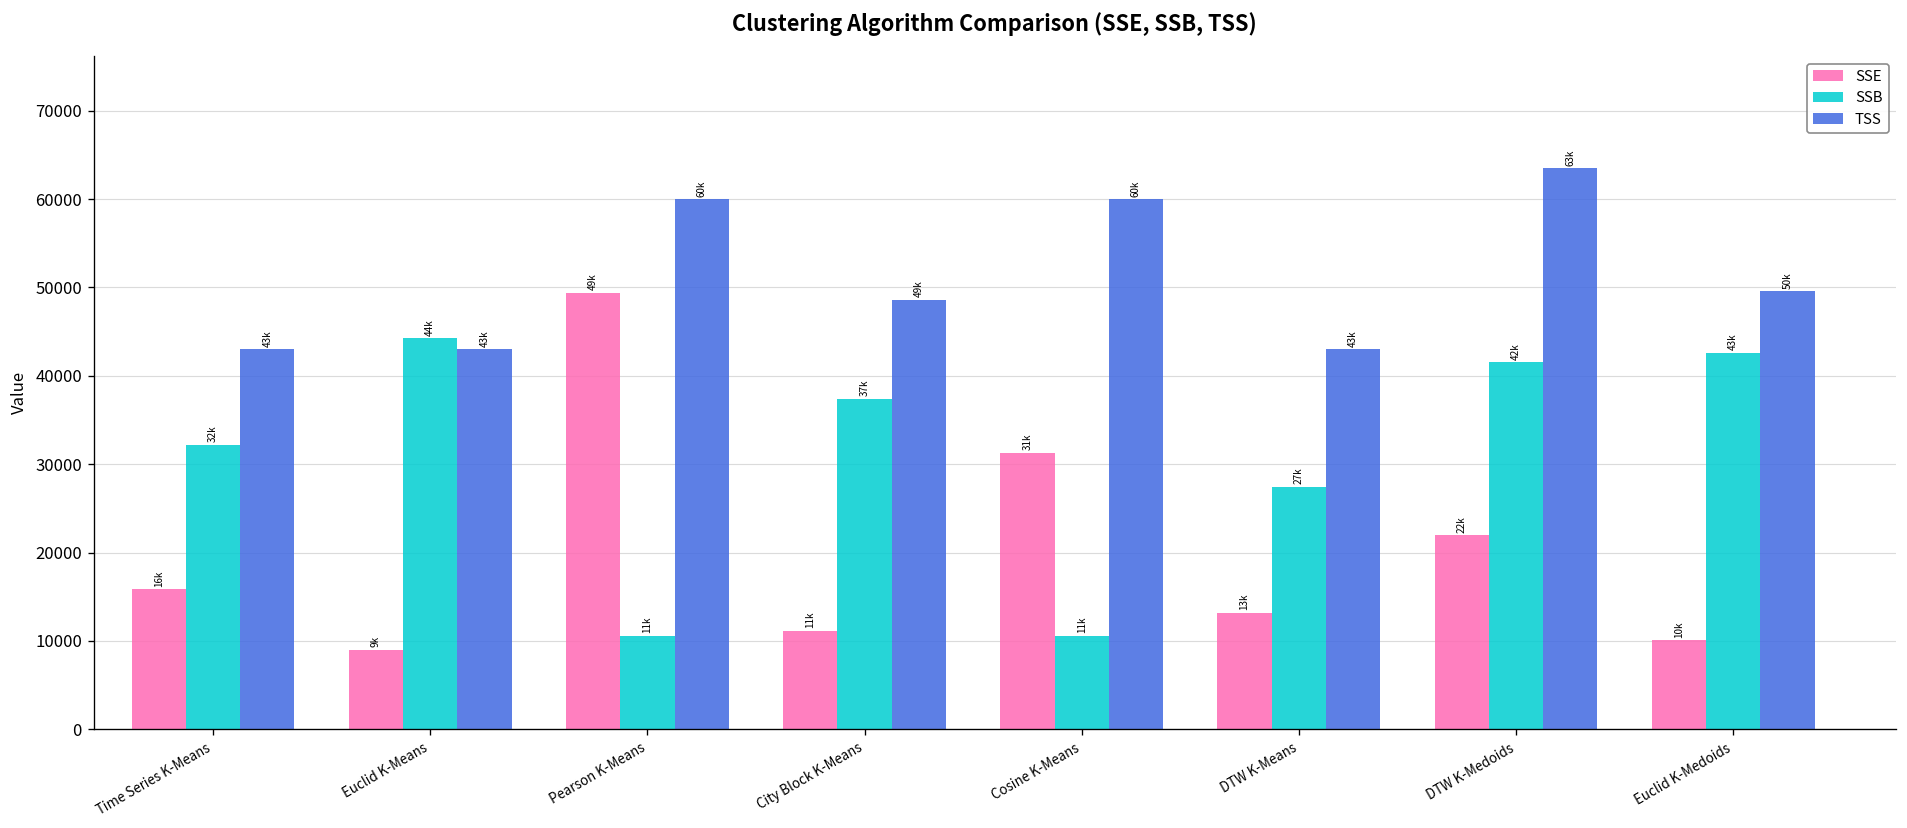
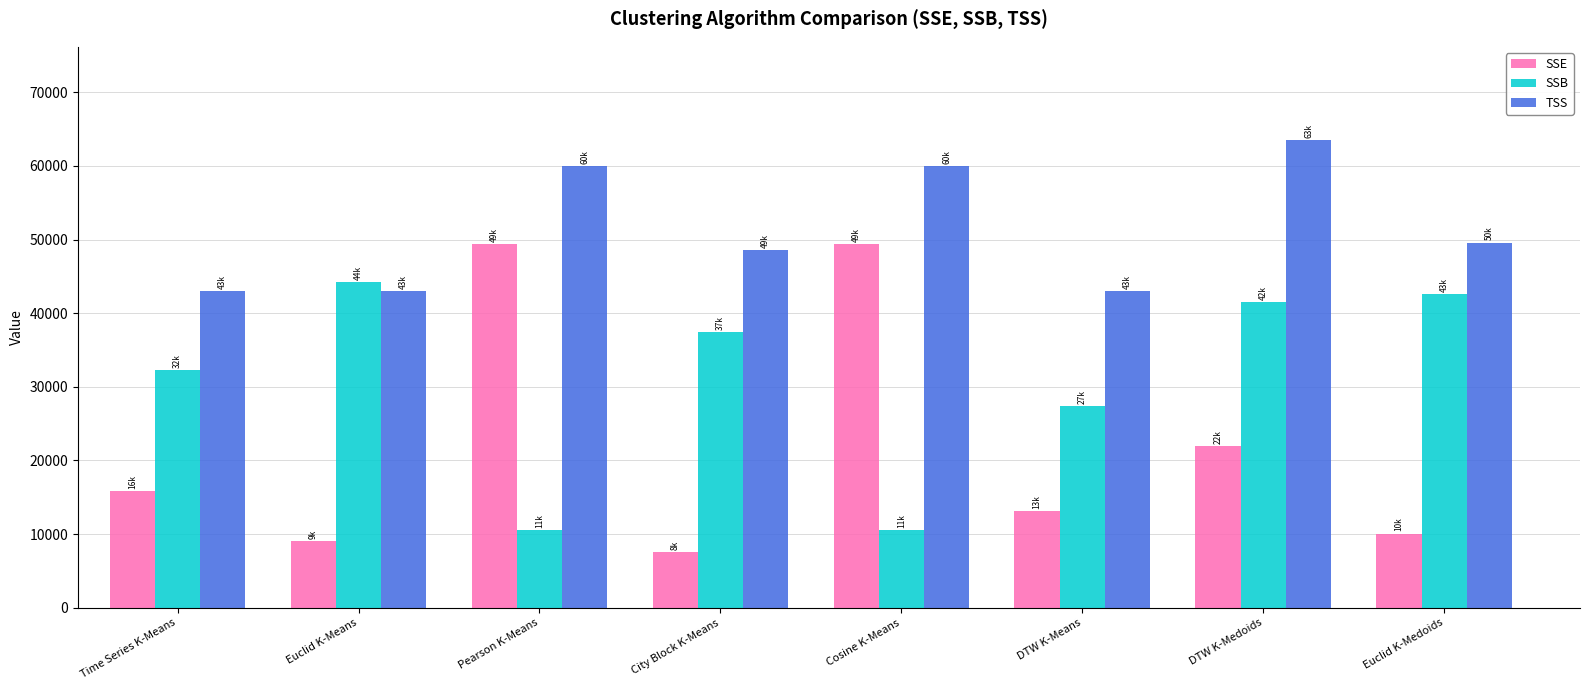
SSE, City Block K-Means: 11k -> 8k
SSE, Cosine K-Means: 31k -> 49k
